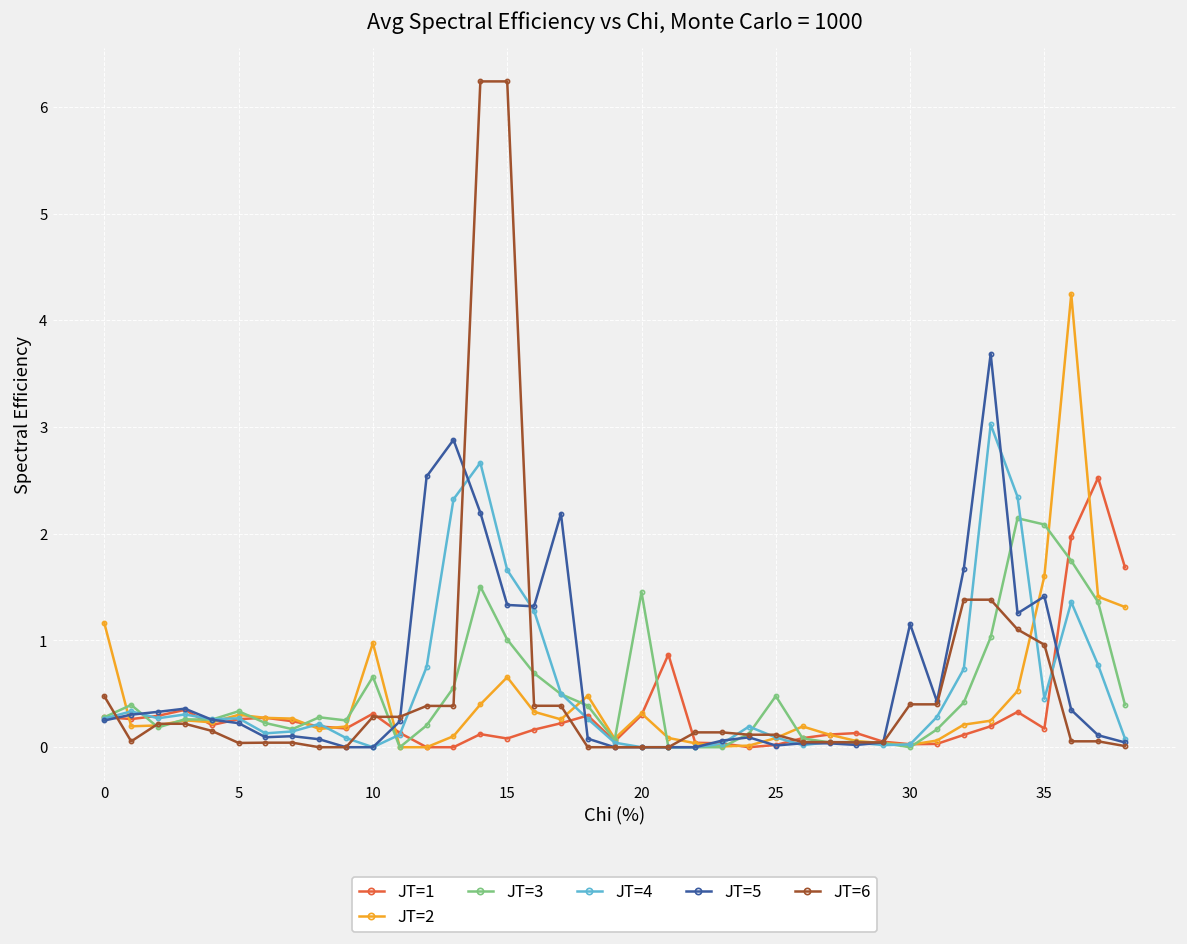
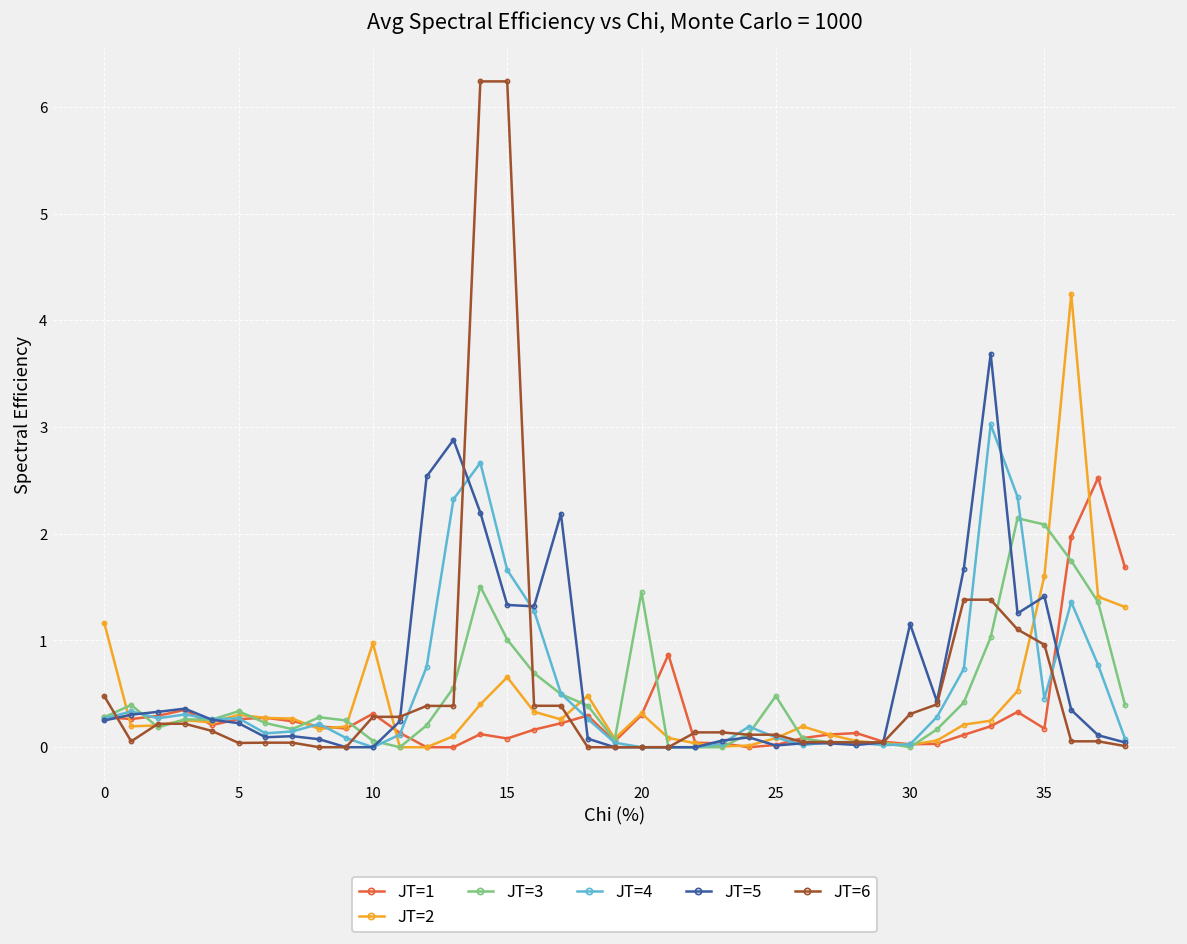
JT=3, 10: 0.7 -> 0.1
JT=6, 30: 0.4 -> 0.3
